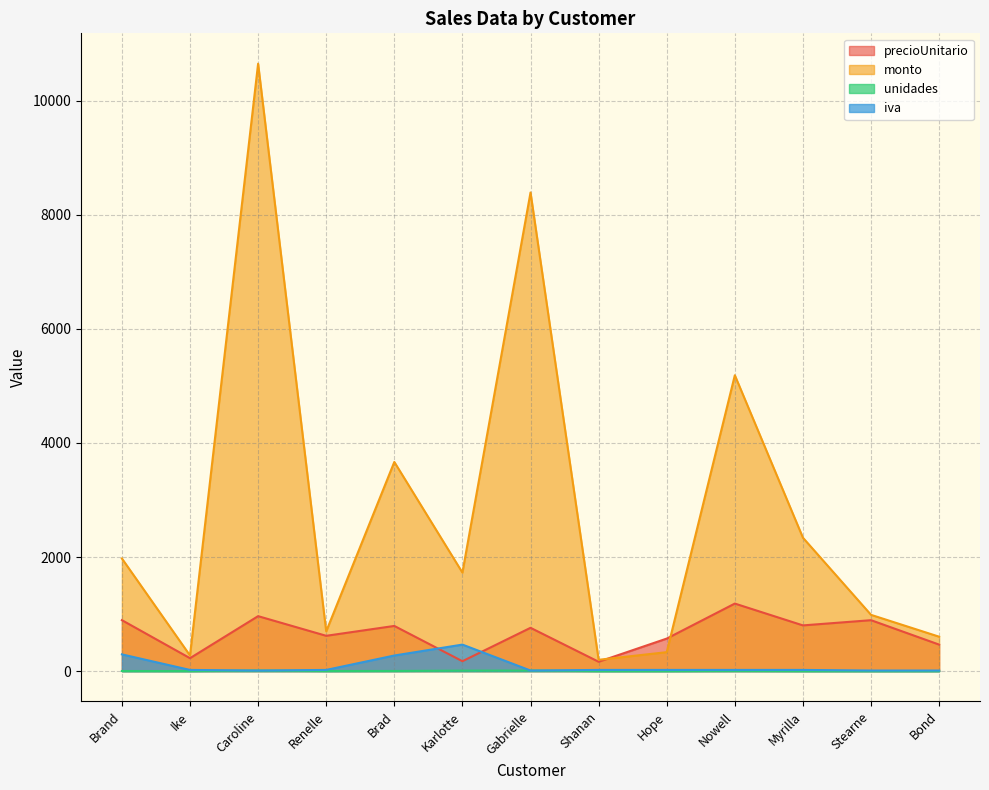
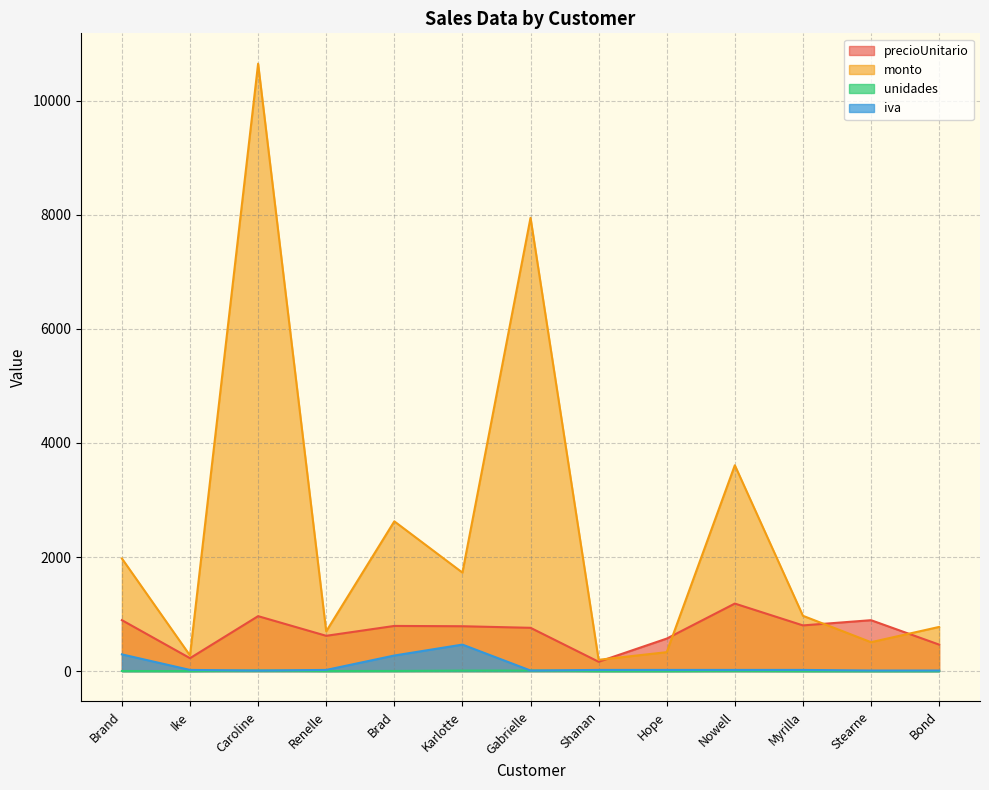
monto, Brad: 3700 -> 2600
precioUnitario, Karlotte: 200 -> 800
monto, Gabrielle: 8400 -> 7900
monto, Nowell: 5200 -> 3600
monto, Myrilla: 2300 -> 1000
monto, Stearne: 1000 -> 500
monto, Bond: 600 -> 800
